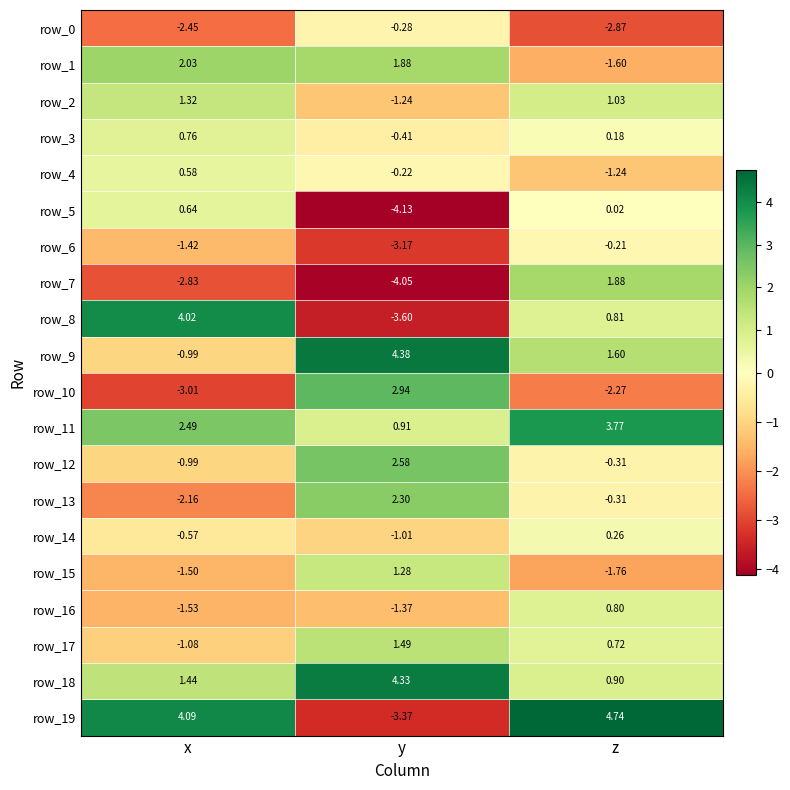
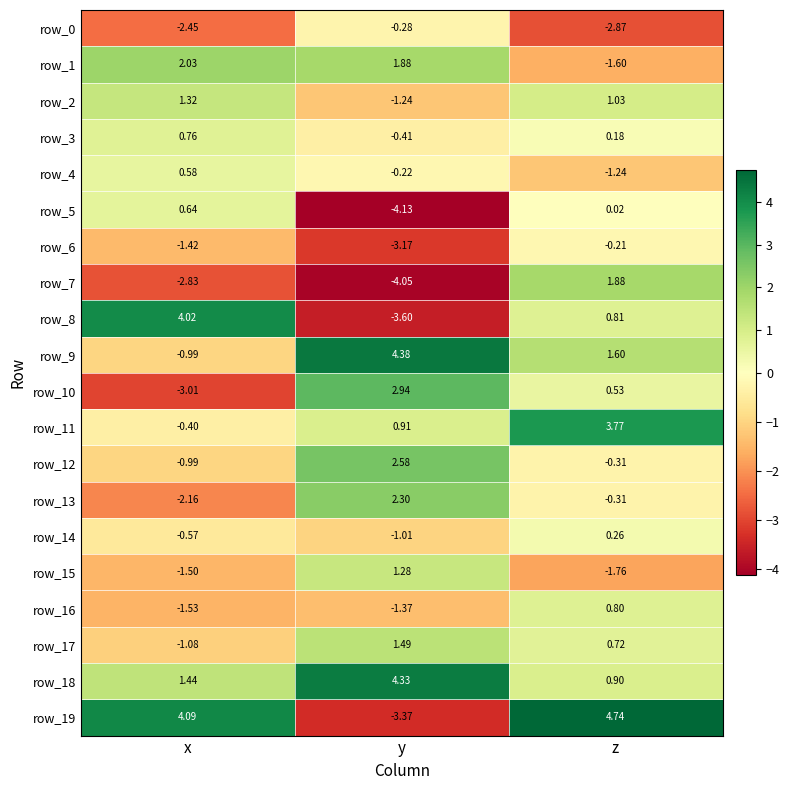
row_10, z: -2.27 -> 0.53
row_11, x: 2.49 -> -0.40
